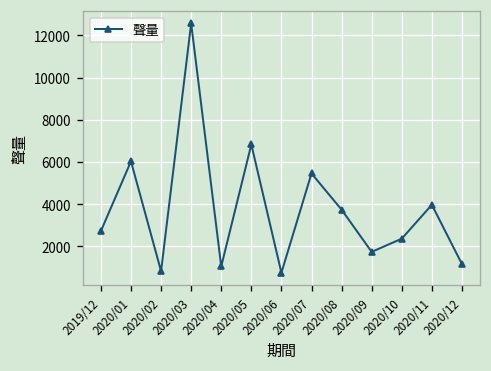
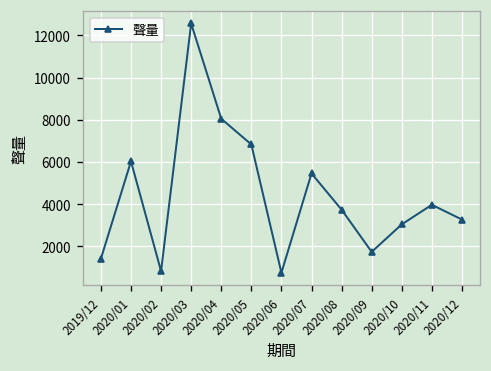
2019/12: 2700 -> 1400
2020/04: 1100 -> 8000
2020/10: 2400 -> 3000
2020/12: 1200 -> 3300
